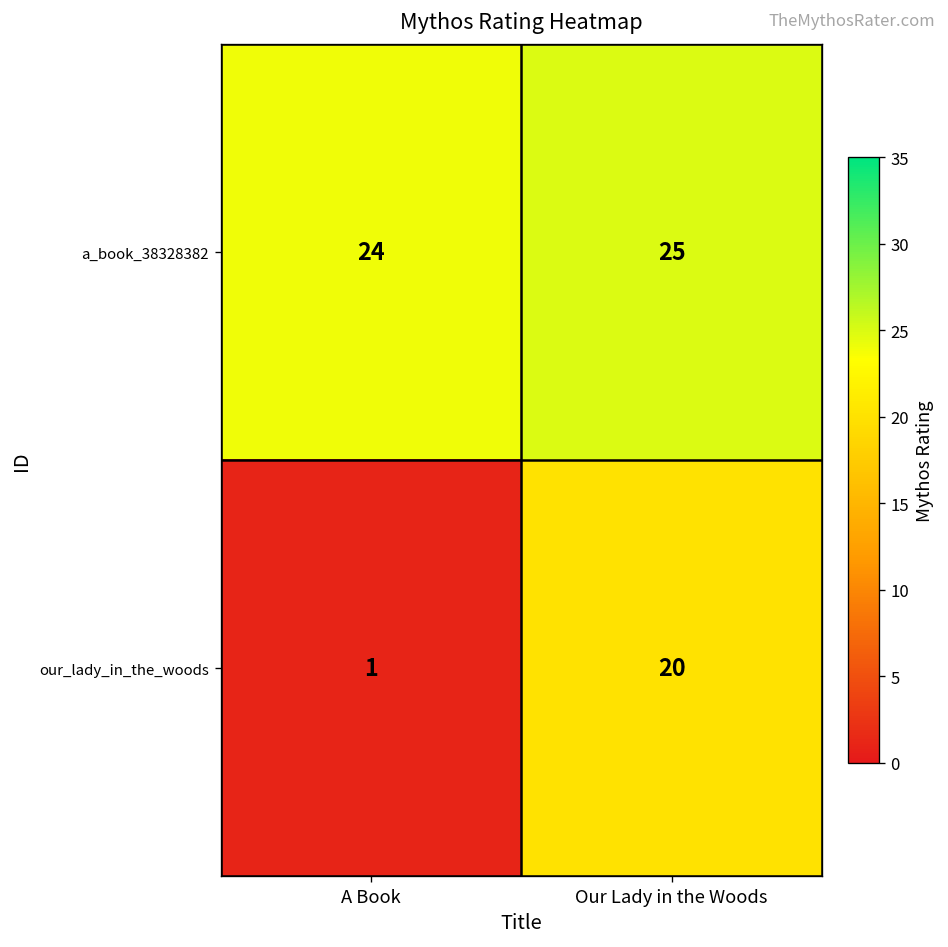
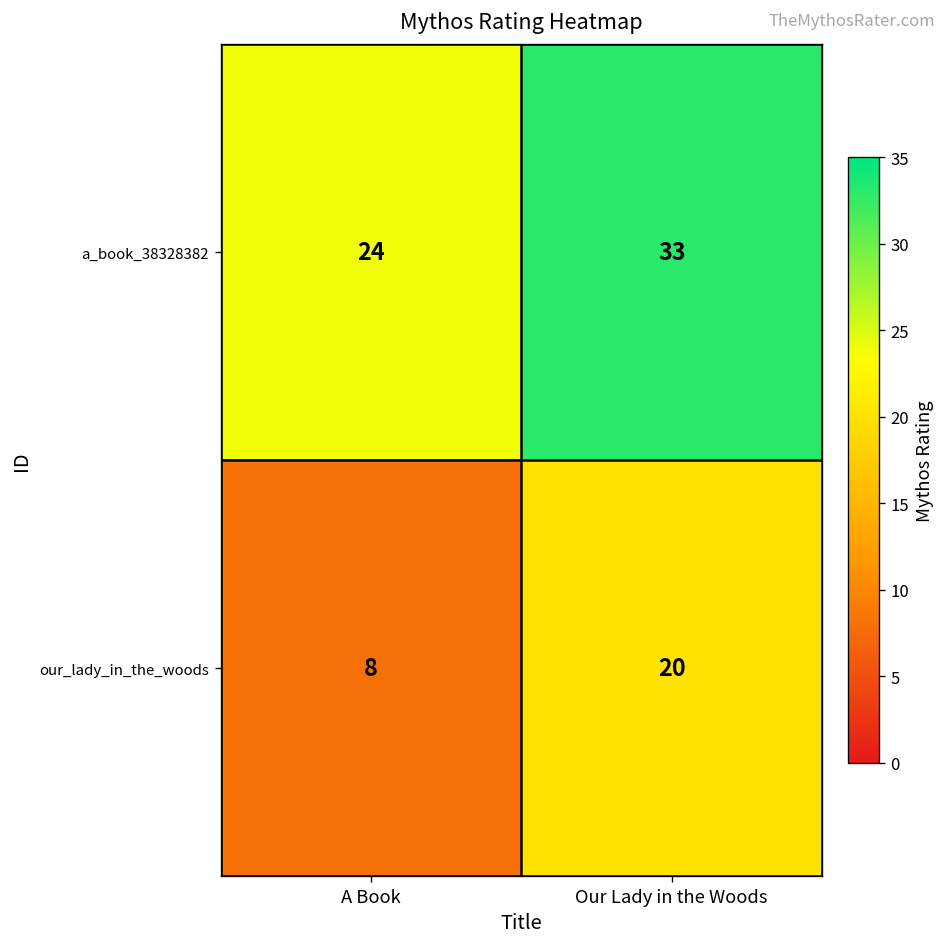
a_book_38328382, Our Lady in the Woods: 25 -> 33
our_lady_in_the_woods, A Book: 1 -> 8
